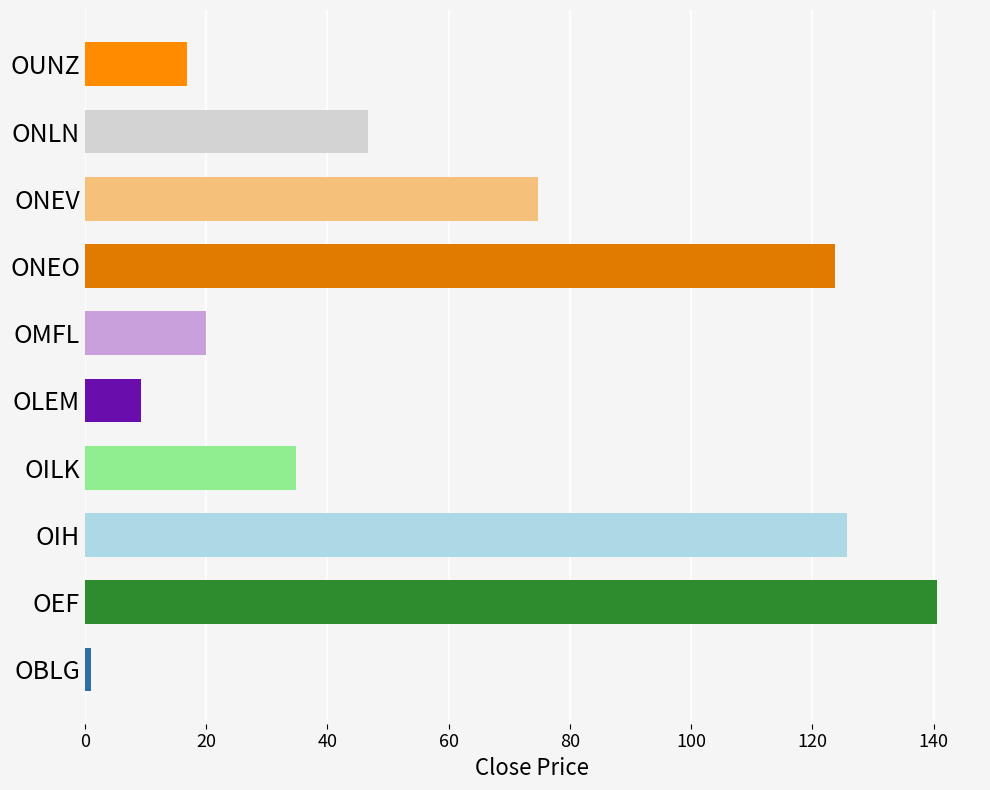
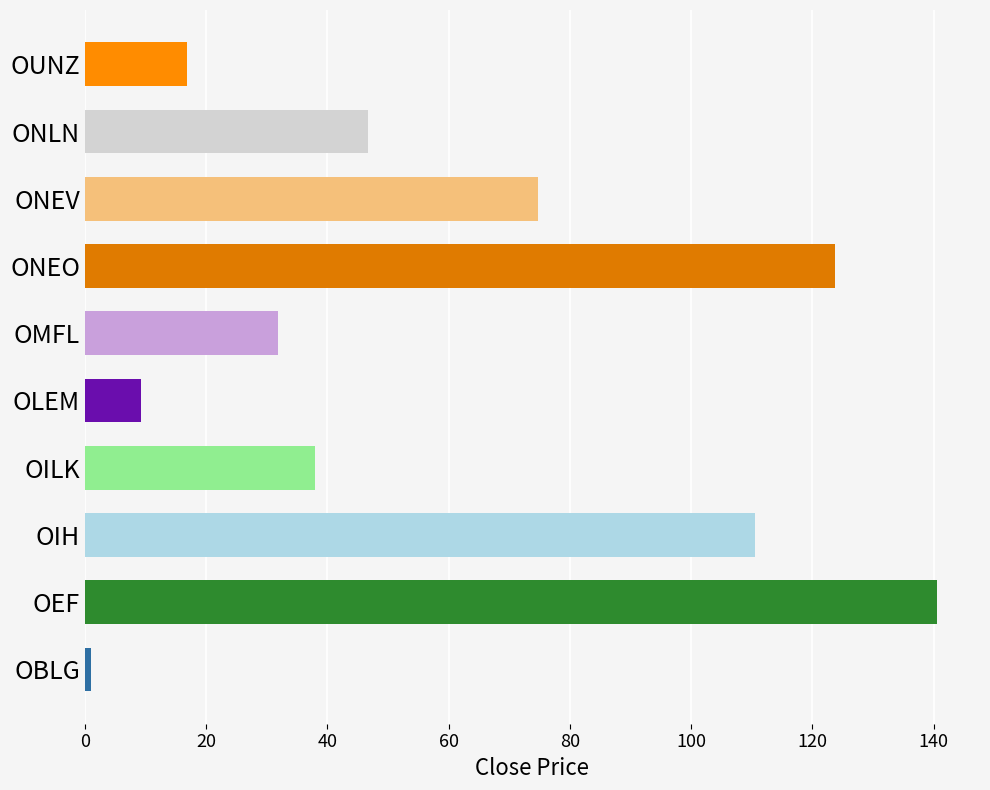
OMFL: 20 -> 32
OILK: 35 -> 38
OIH: 126 -> 111
